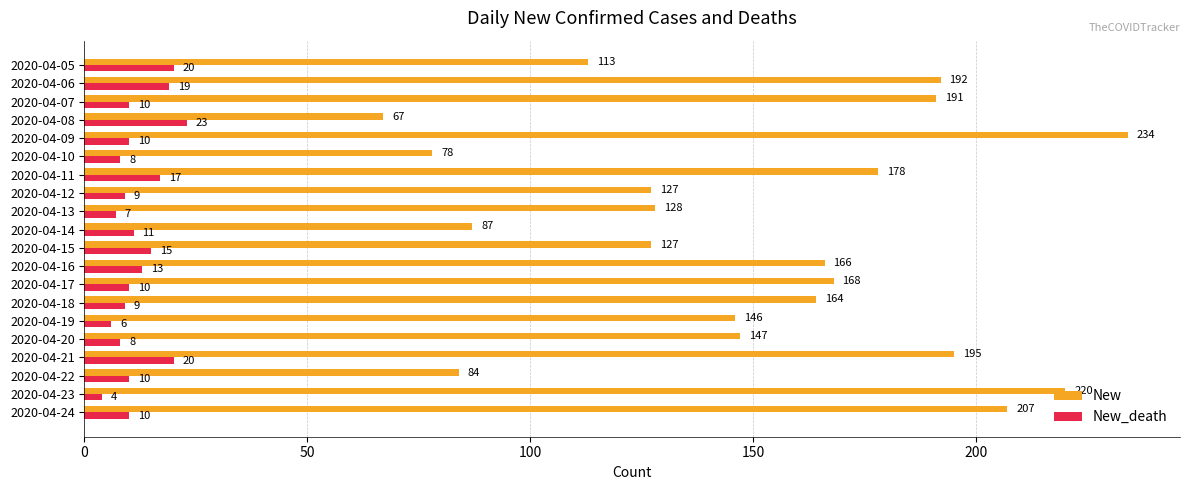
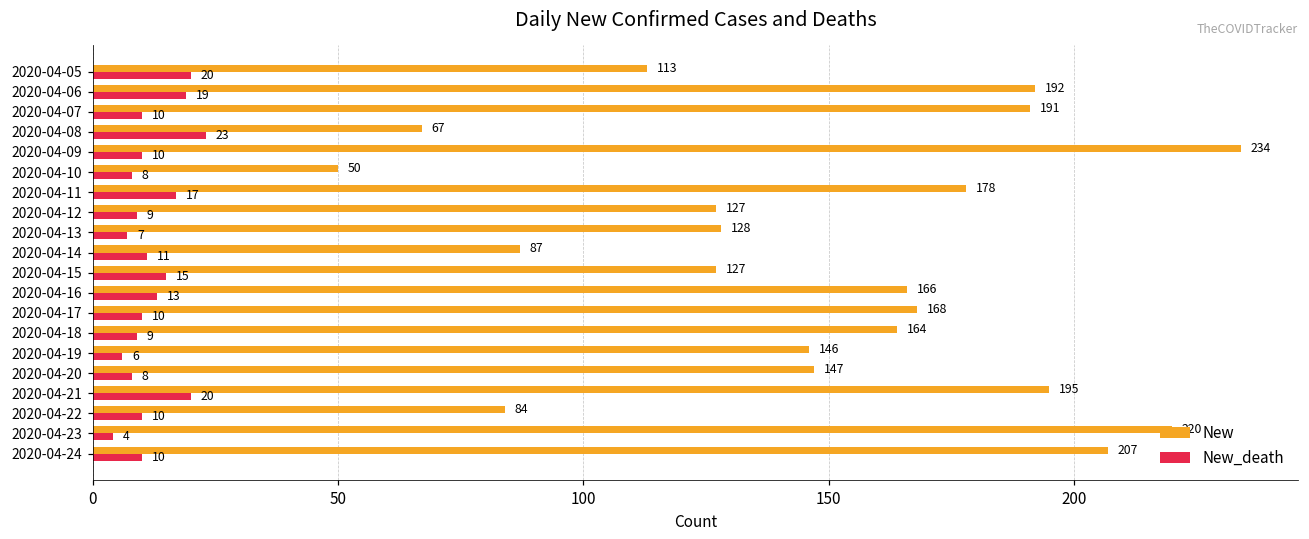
New, 2020-04-10: 78 -> 50
